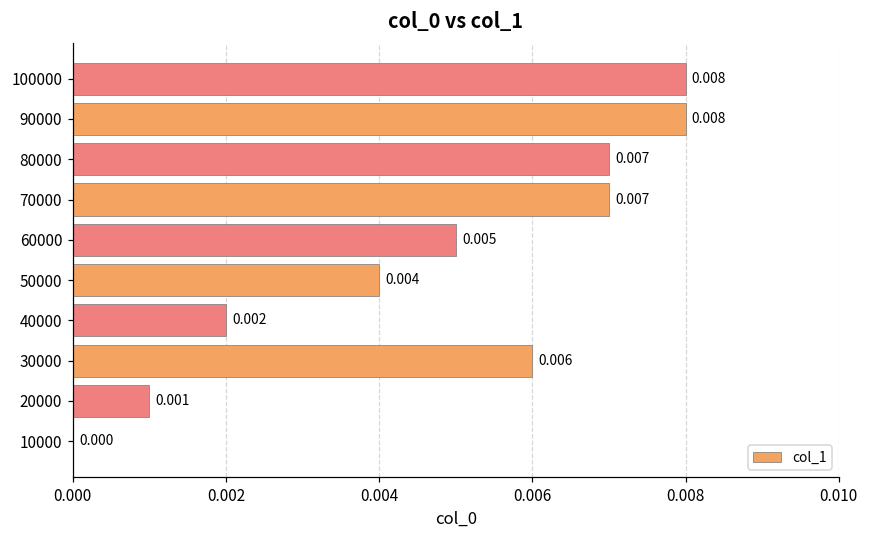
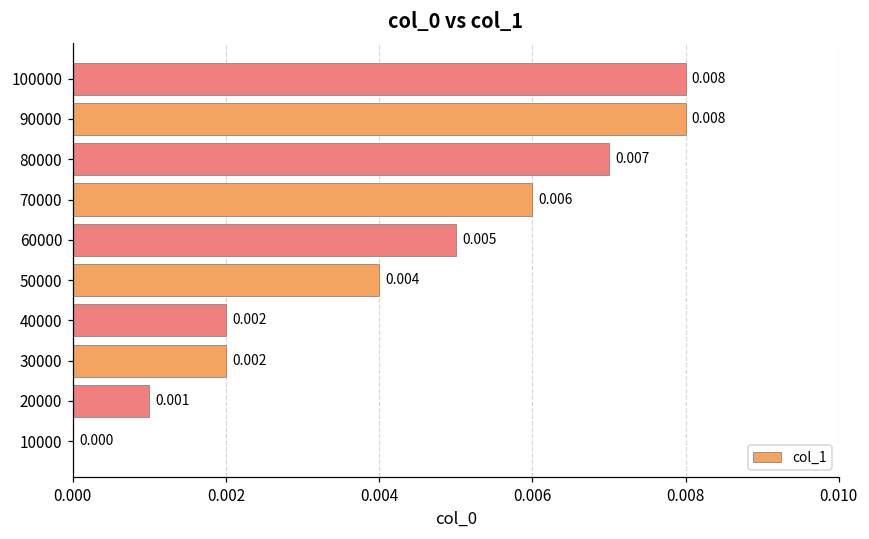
70000: 0.007 -> 0.006
30000: 0.006 -> 0.002
